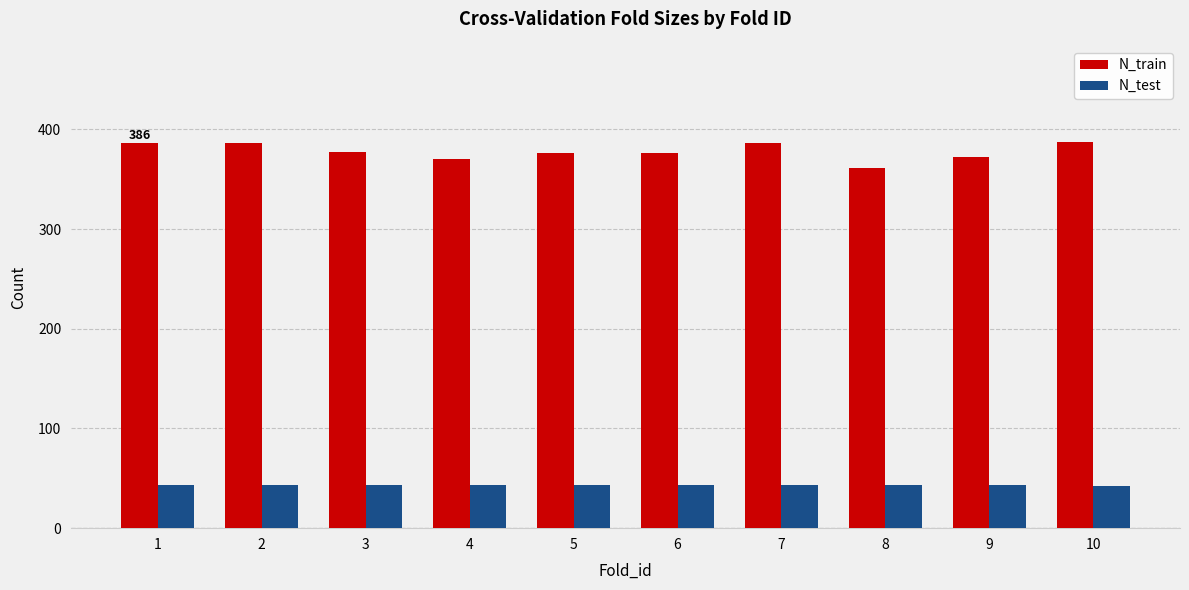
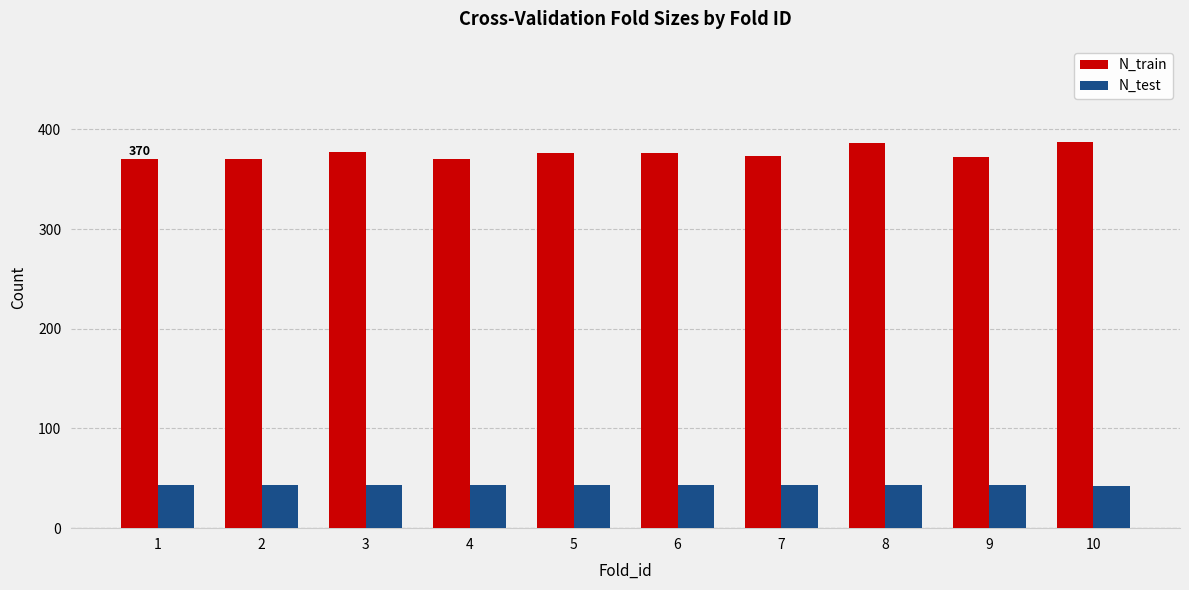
N_train, 1: 386 -> 370
N_train, 2: 390 -> 370
N_train, 7: 390 -> 370
N_train, 8: 360 -> 390
